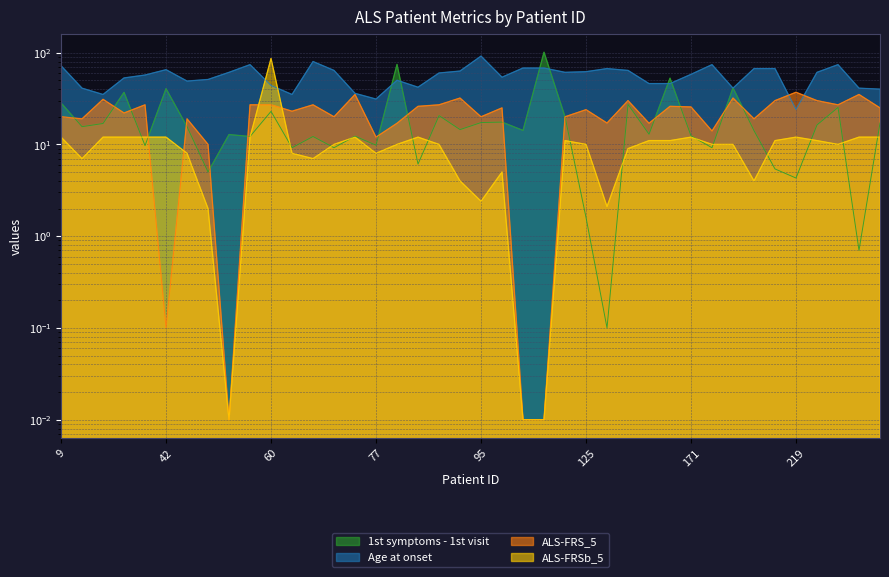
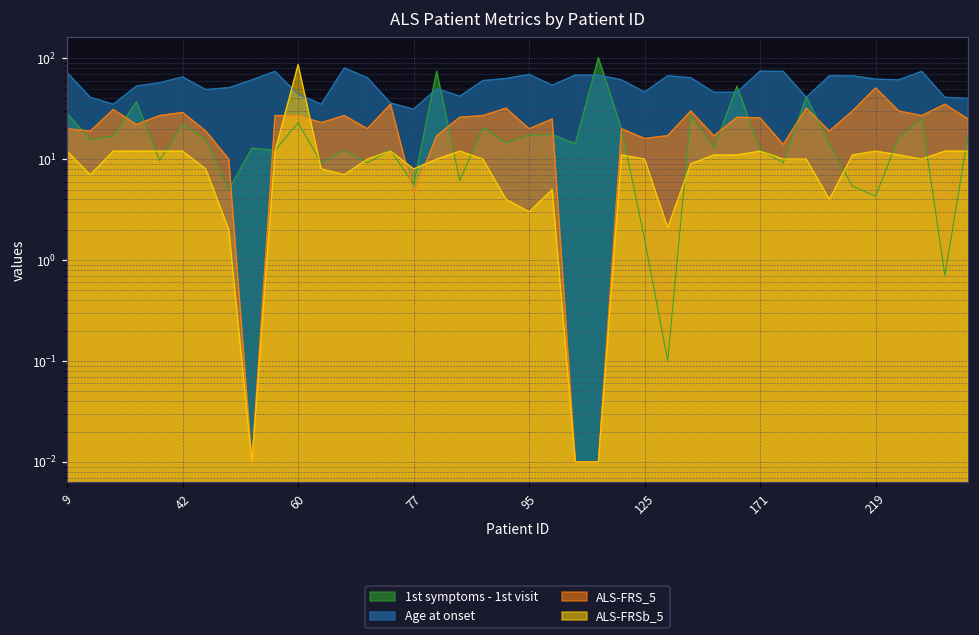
1st symptoms - 1st visit, 42: 40 -> 22
ALS-FRS_5, 42: 0.1 -> 29
1st symptoms - 1st visit, 77: 10 -> 6
ALS-FRS_5, 77: 12 -> 5
Age at onset, 95: 90 -> 70
ALS-FRSb_5, 95: 2.4 -> 3.0
Age at onset, 125: 60 -> 50
ALS-FRS_5, 125: 24 -> 16
Age at onset, 171: 60 -> 70
Age at onset, 219: 24 -> 60
ALS-FRS_5, 219: 37 -> 50
